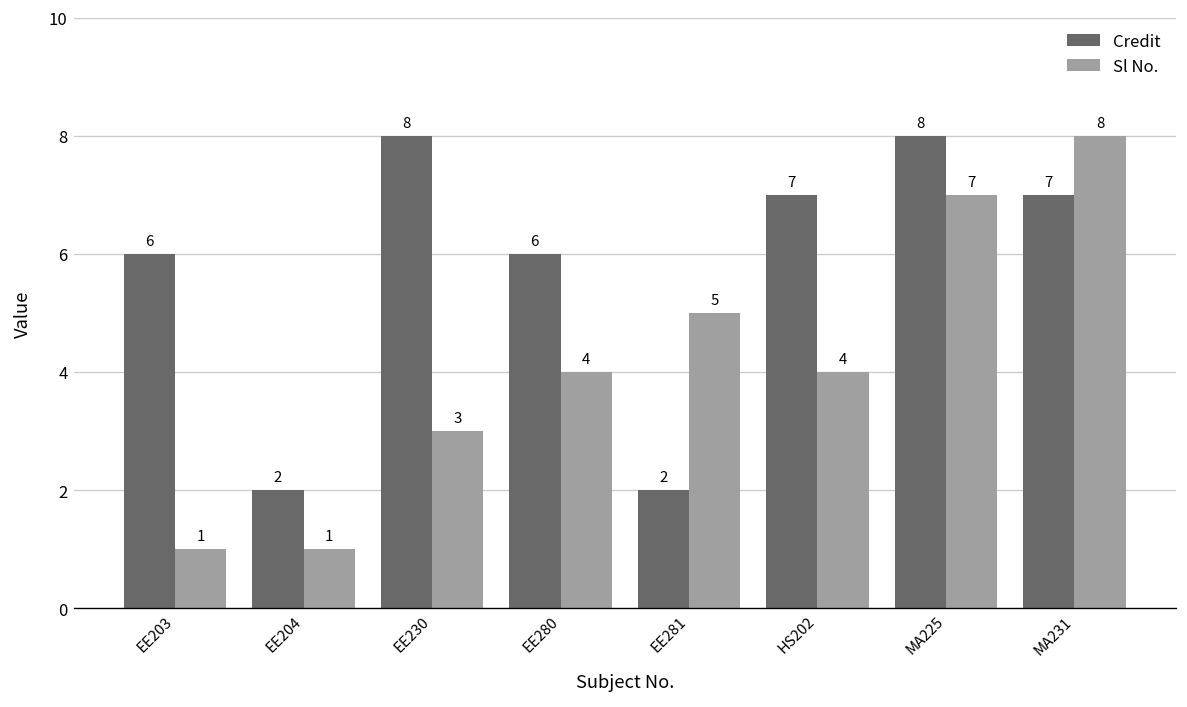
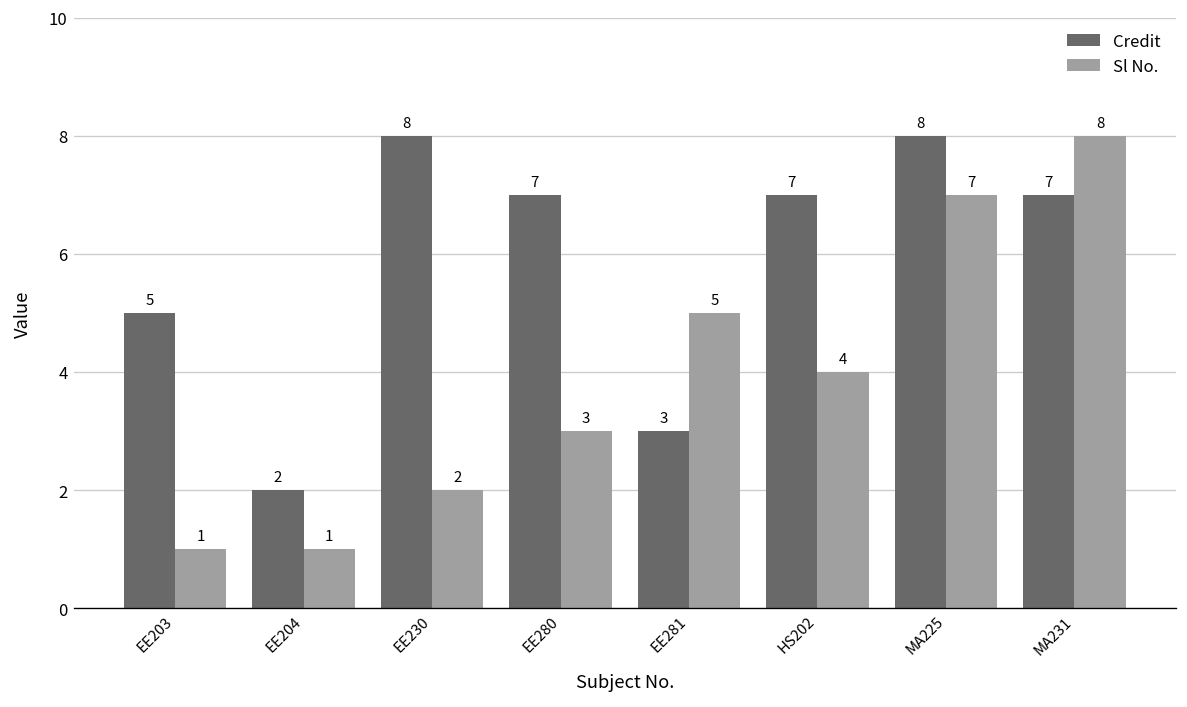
Credit, EE203: 6 -> 5
Sl No., EE230: 3 -> 2
Credit, EE280: 6 -> 7
Sl No., EE280: 4 -> 3
Credit, EE281: 2 -> 3
